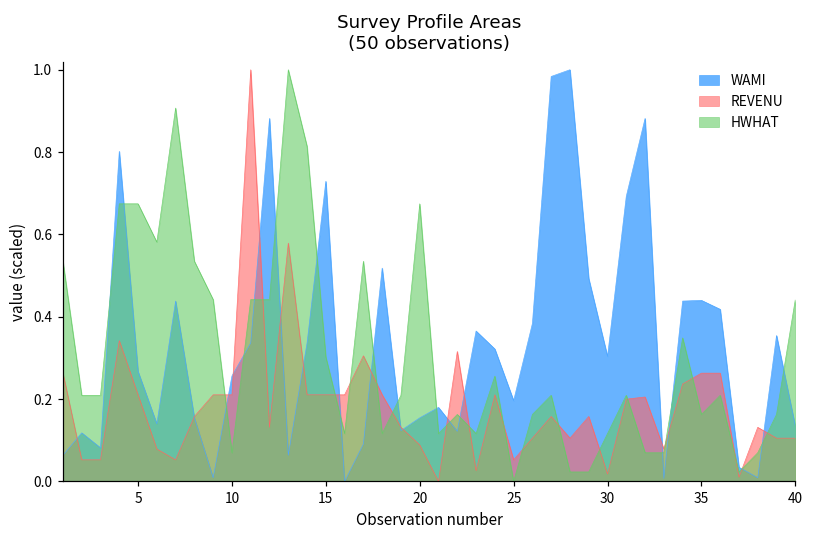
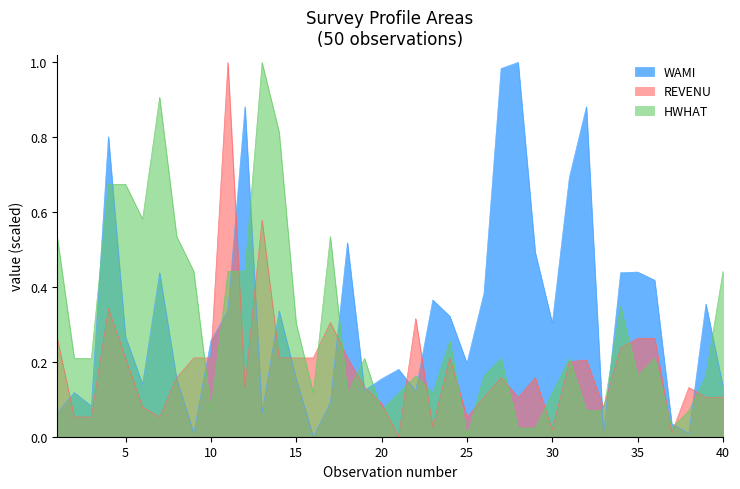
WAMI, 15: 0.73 -> 0.15
HWHAT, 20: 0.67 -> 0.07
